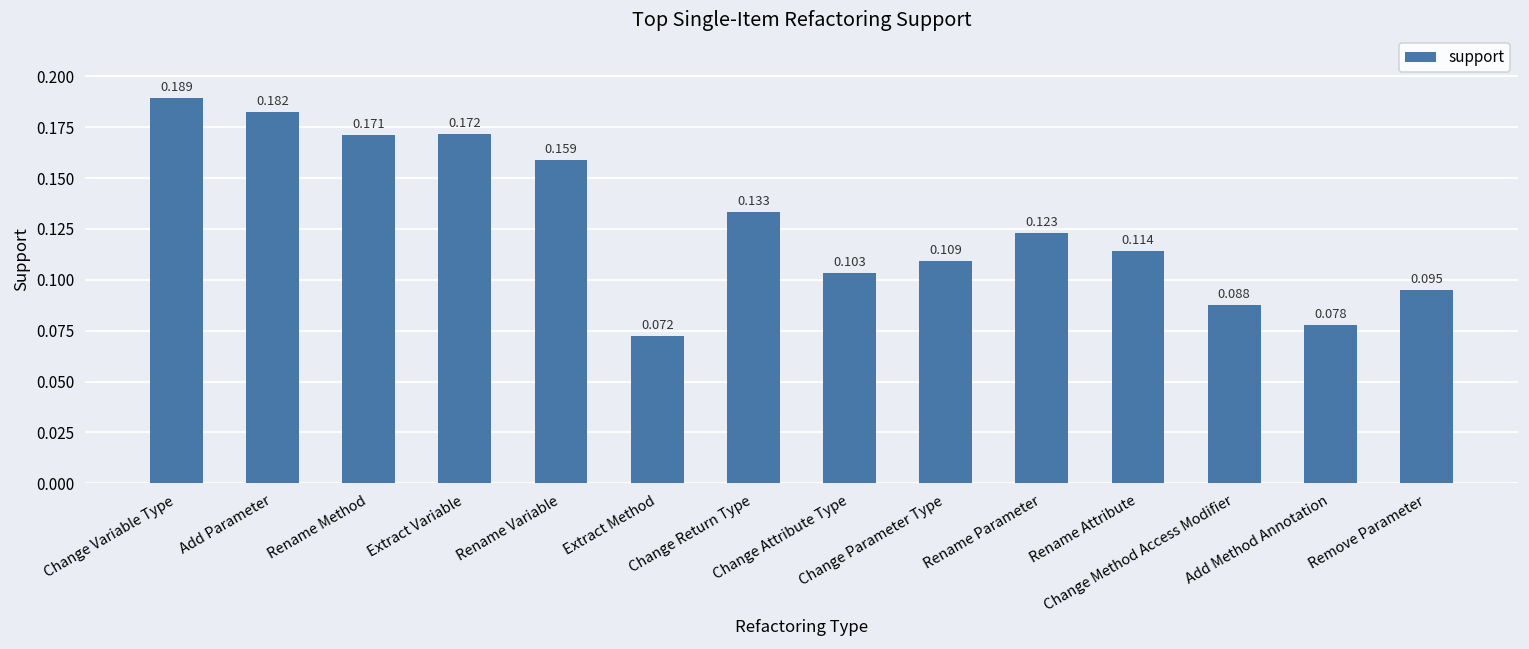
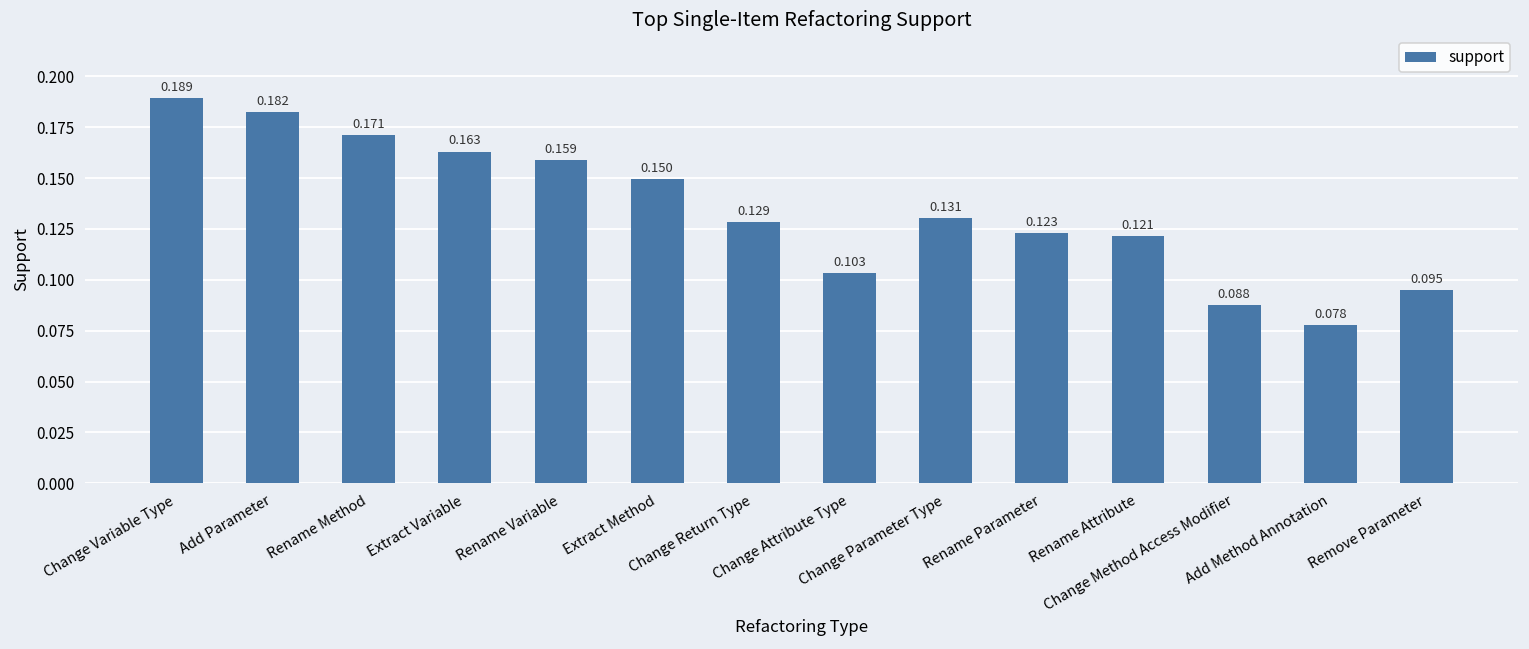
Extract Variable: 0.172 -> 0.163
Extract Method: 0.072 -> 0.150
Change Return Type: 0.133 -> 0.129
Change Parameter Type: 0.109 -> 0.131
Rename Attribute: 0.114 -> 0.121
